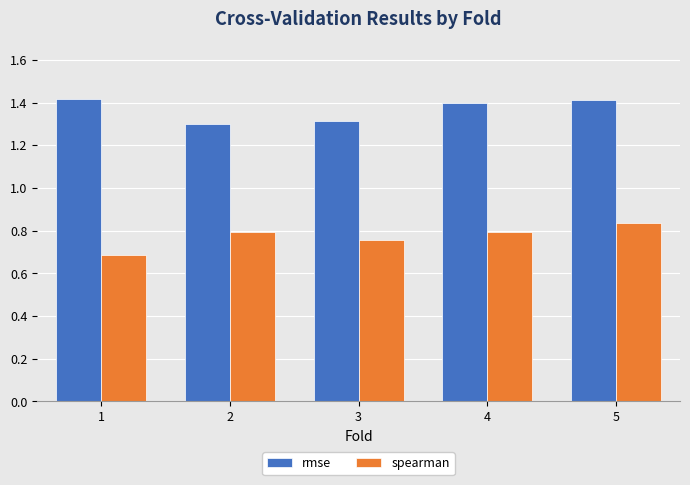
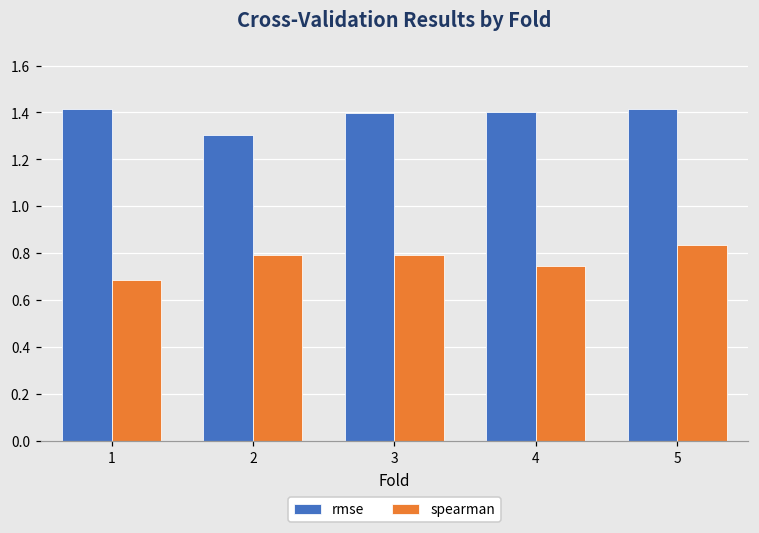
rmse, 3: 1.31 -> 1.40
spearman, 3: 0.76 -> 0.79
spearman, 4: 0.79 -> 0.75
